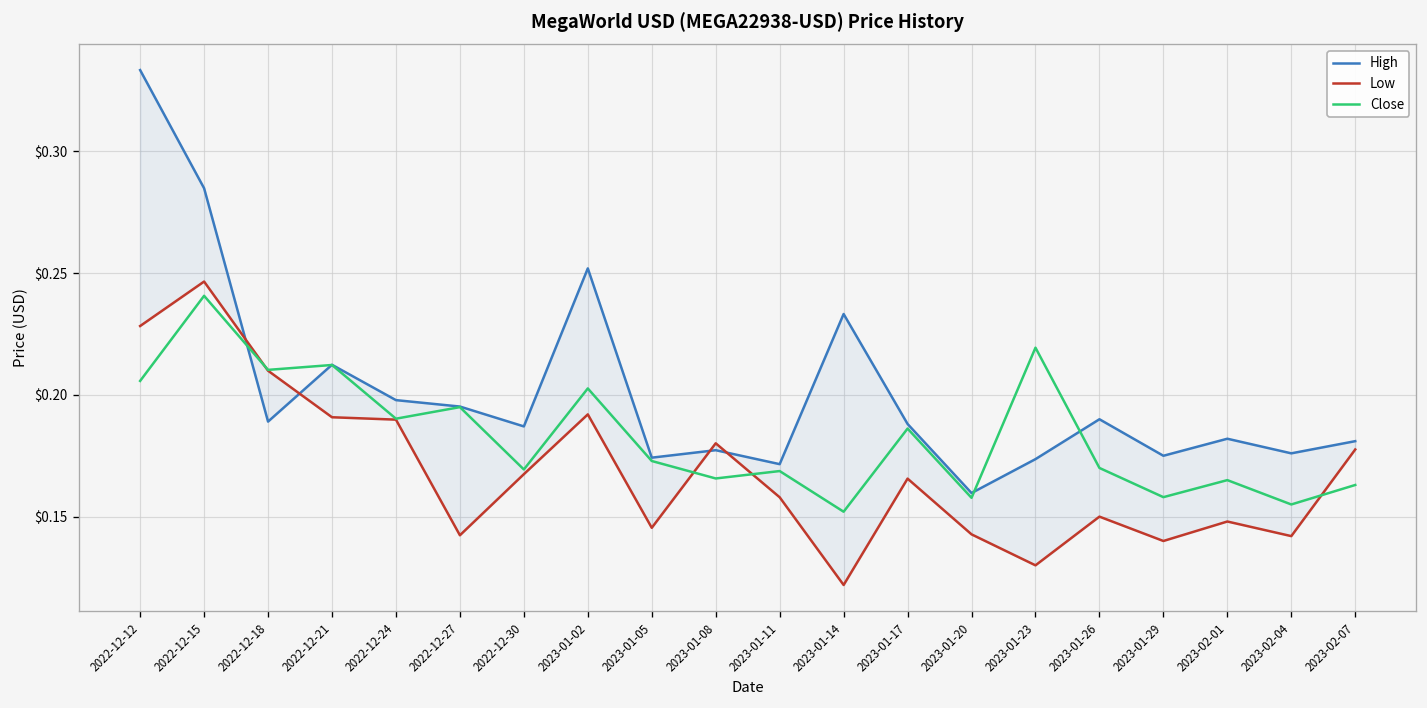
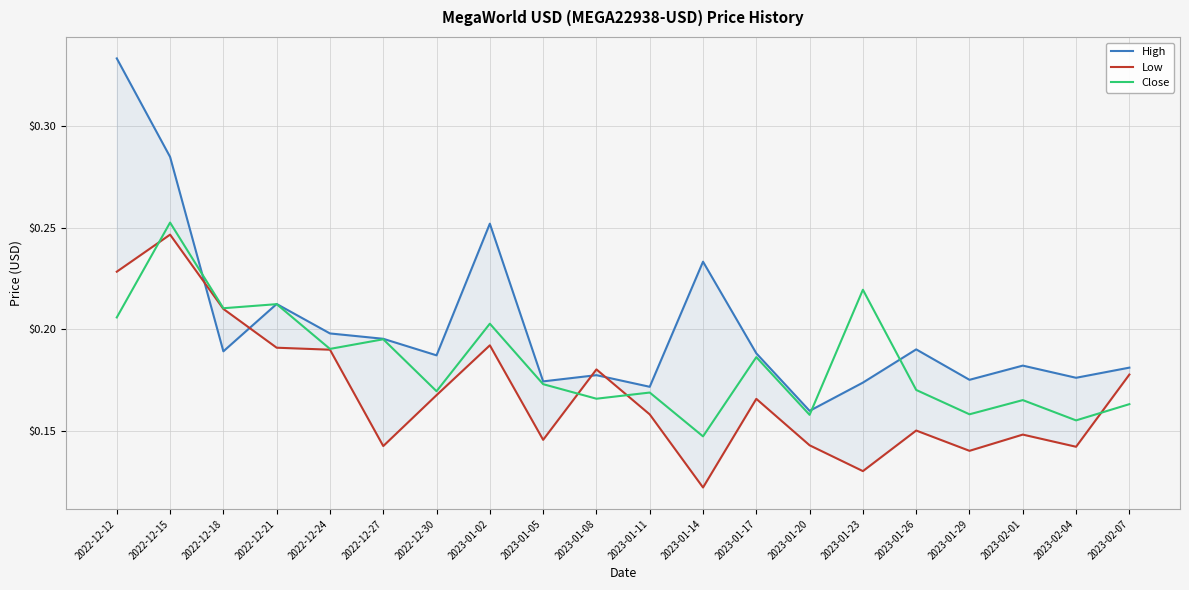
Close, 2022-12-15: $0.241 -> $0.253
Close, 2023-01-14: $0.152 -> $0.147
